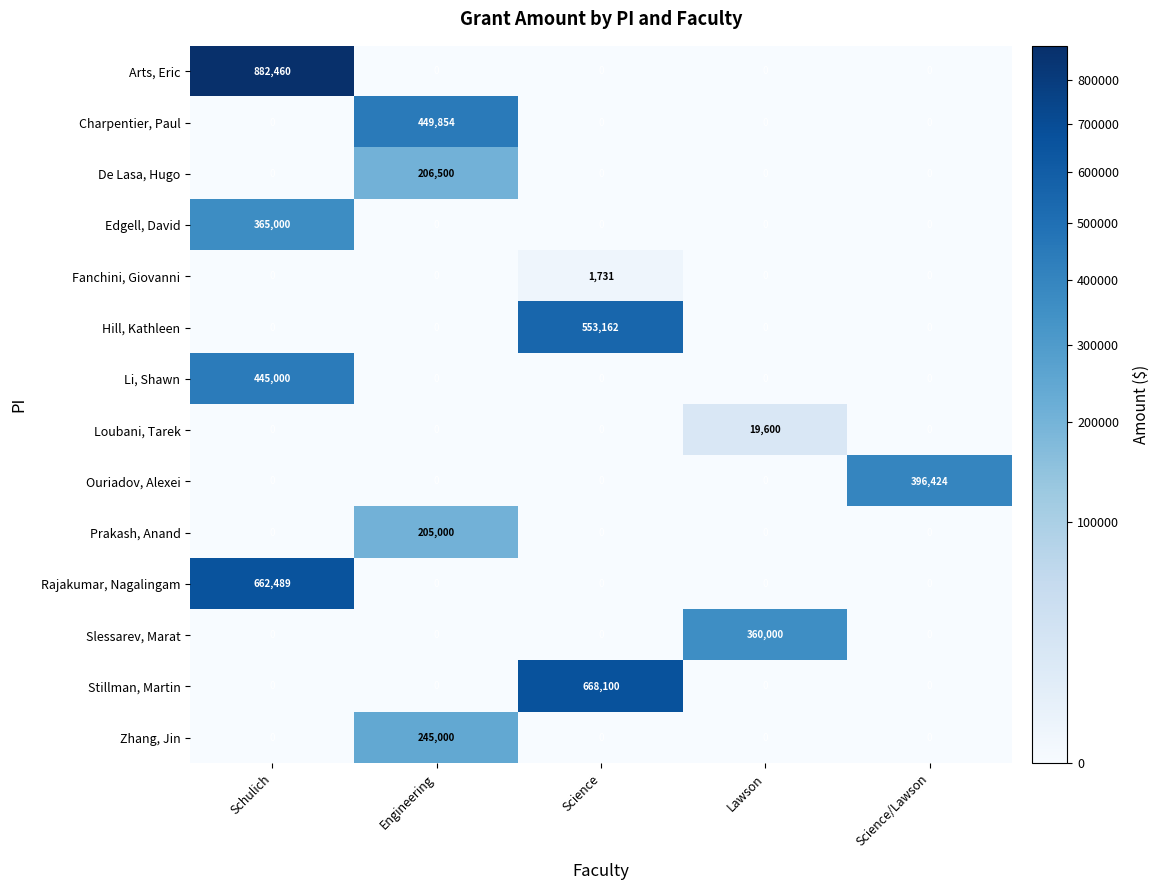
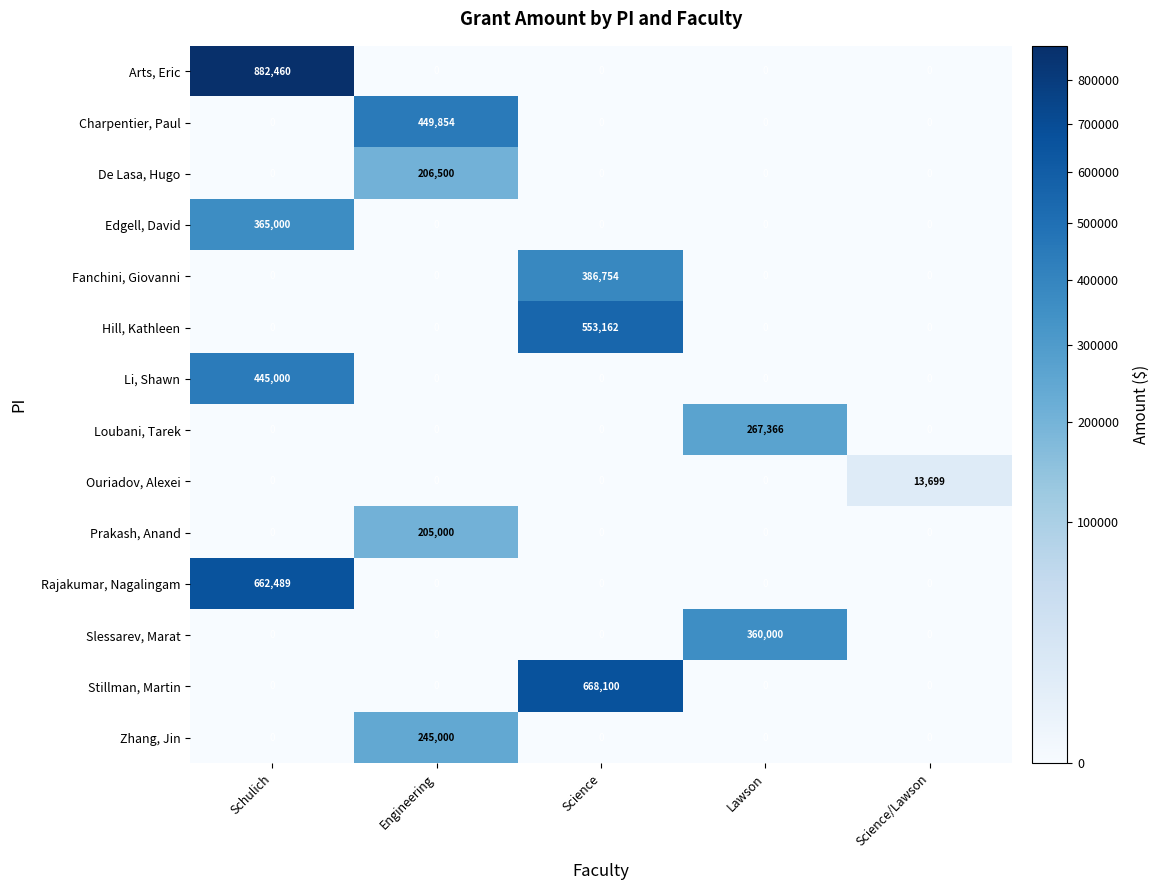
Fanchini, Giovanni, Science: 1,731 -> 386,754
Loubani, Tarek, Lawson: 19,600 -> 267,366
Ouriadov, Alexei, Science/Lawson: 396,424 -> 13,699
